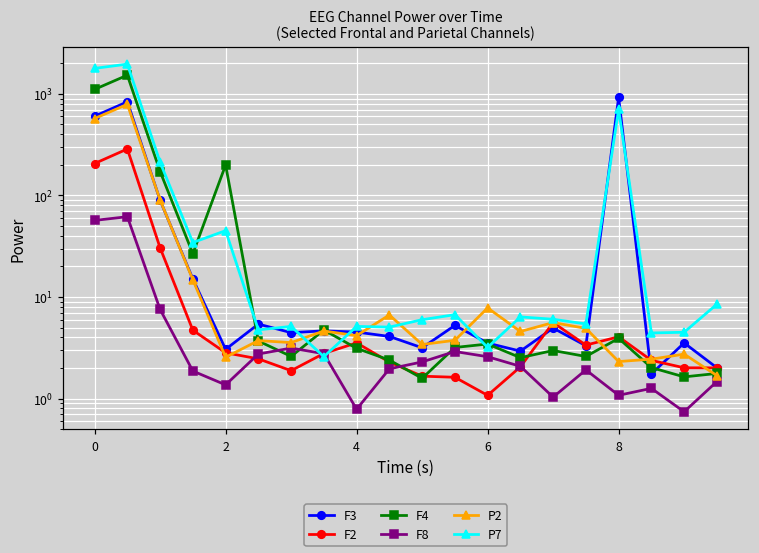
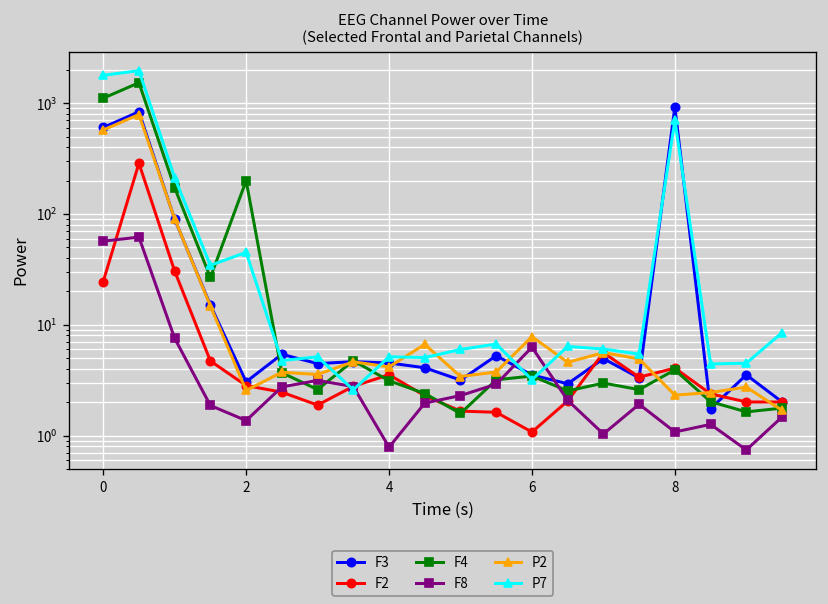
F2, 0: 210 -> 25
F8, 6: 2.6 -> 6
